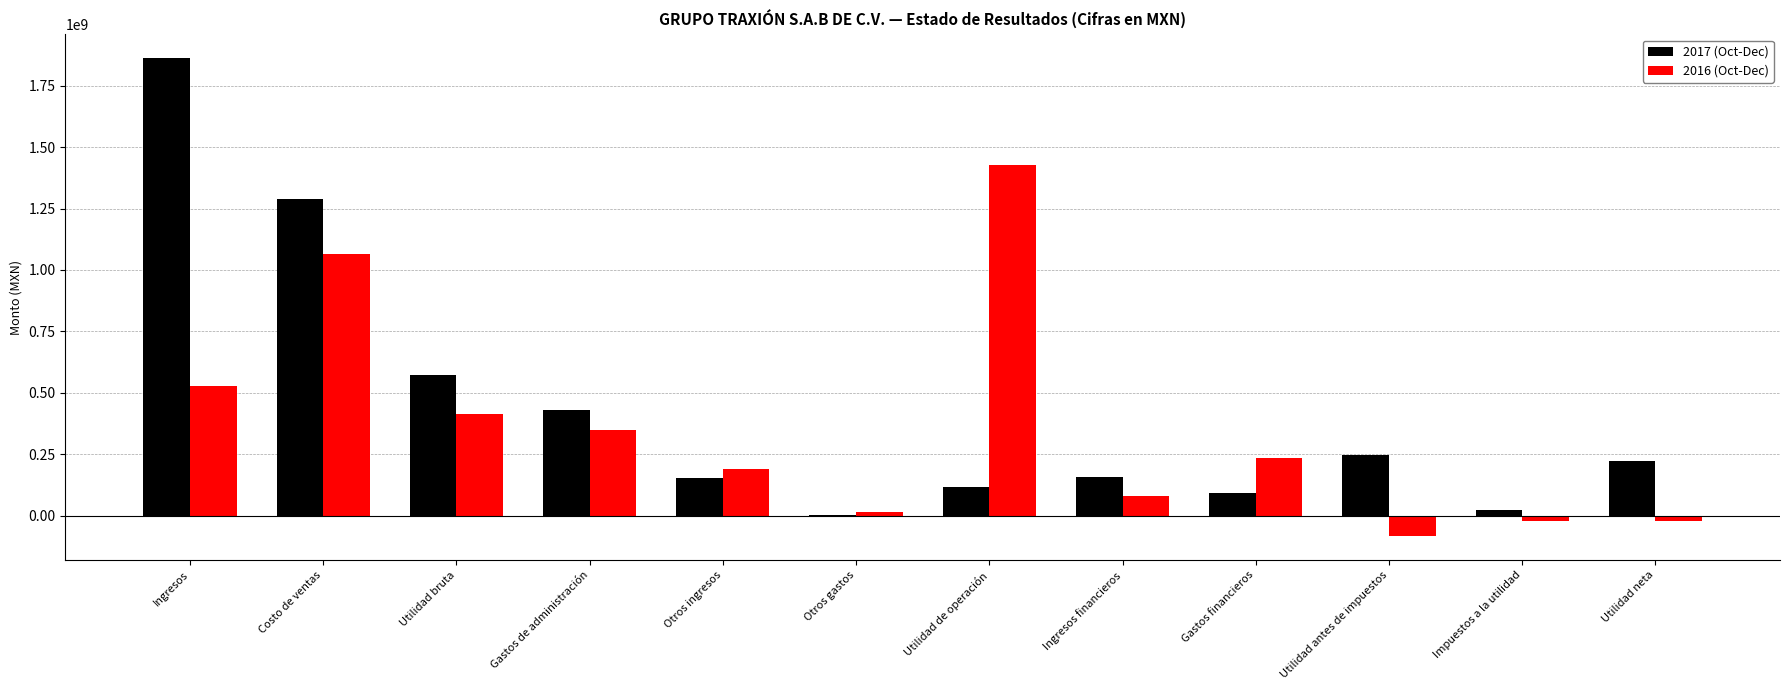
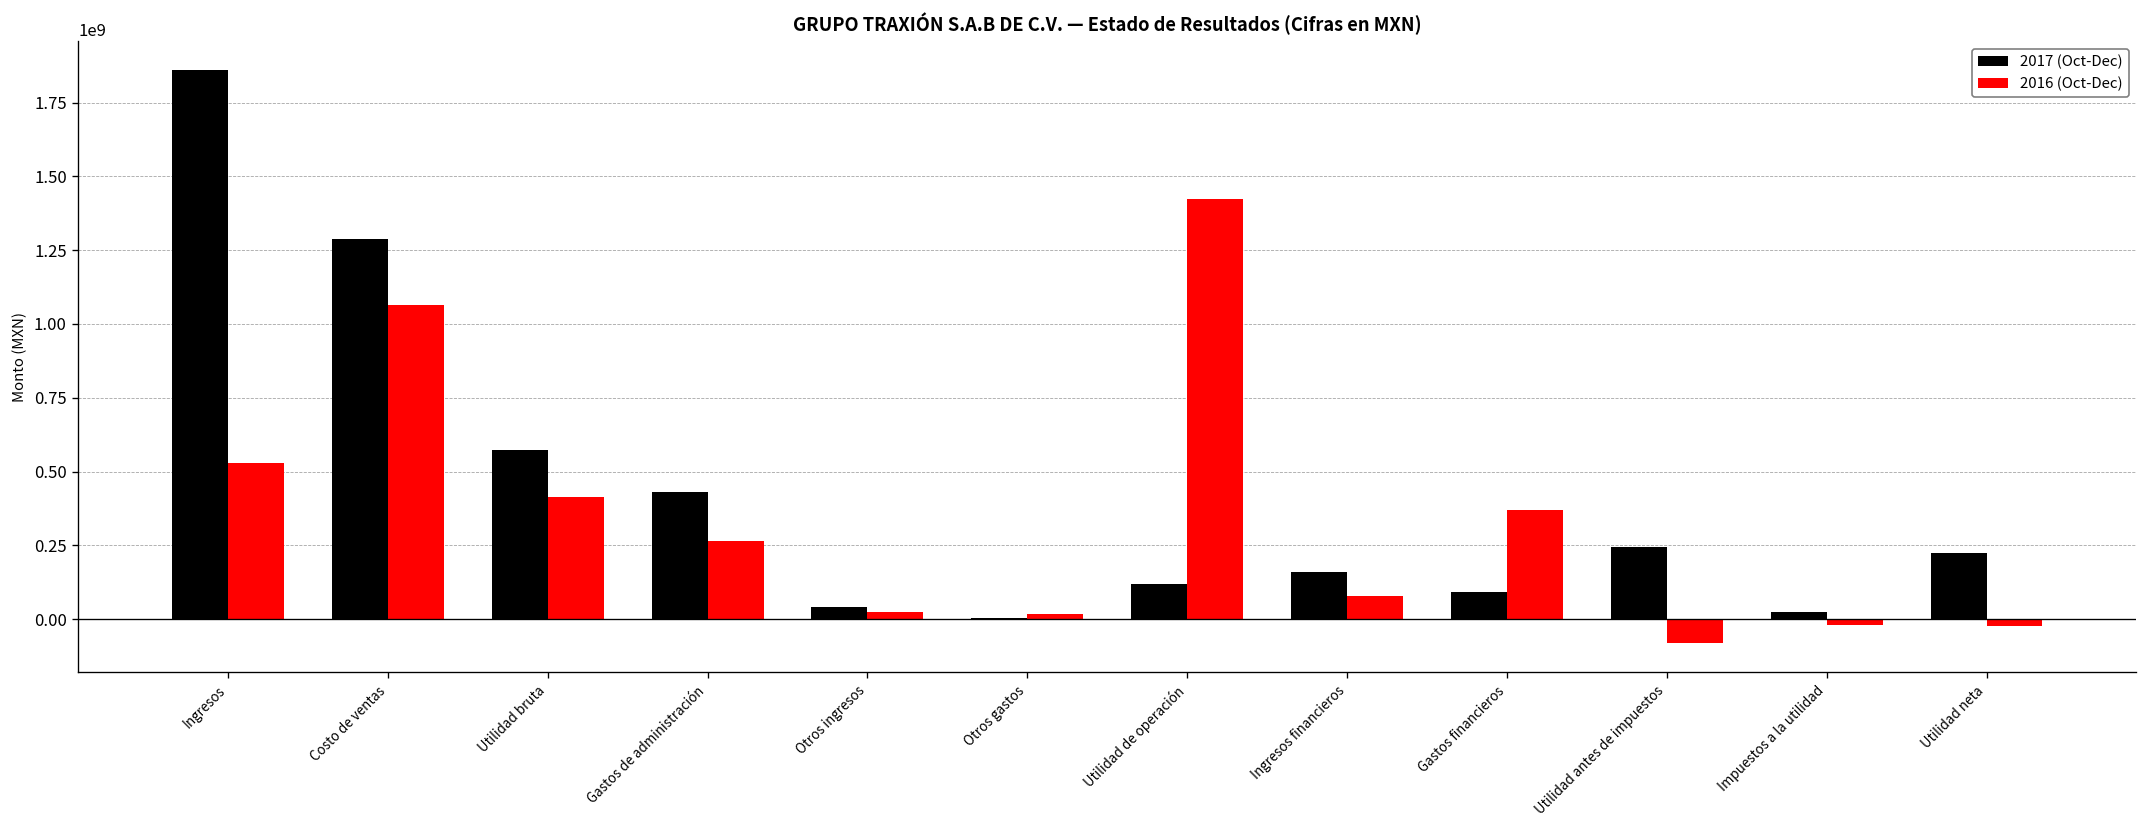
2016 (Oct-Dec), Gastos de administración: 350000000 -> 260000000
2017 (Oct-Dec), Otros ingresos: 160000000 -> 40000000
2016 (Oct-Dec), Otros ingresos: 190000000 -> 30000000
2016 (Oct-Dec), Gastos financieros: 230000000 -> 370000000
